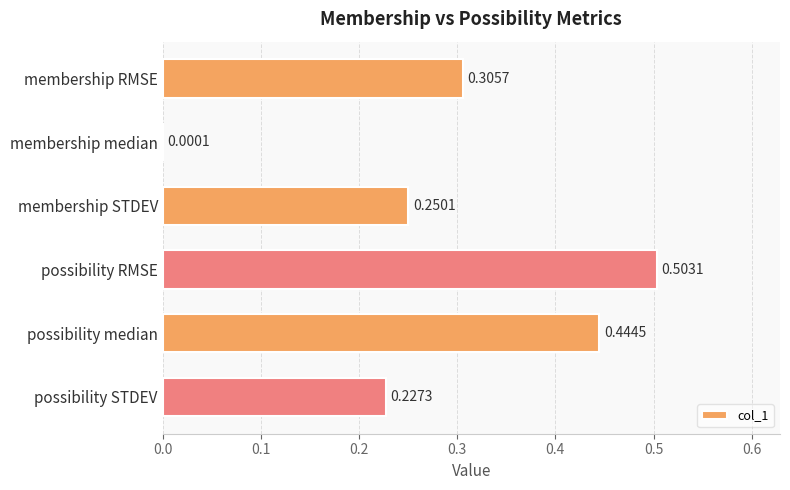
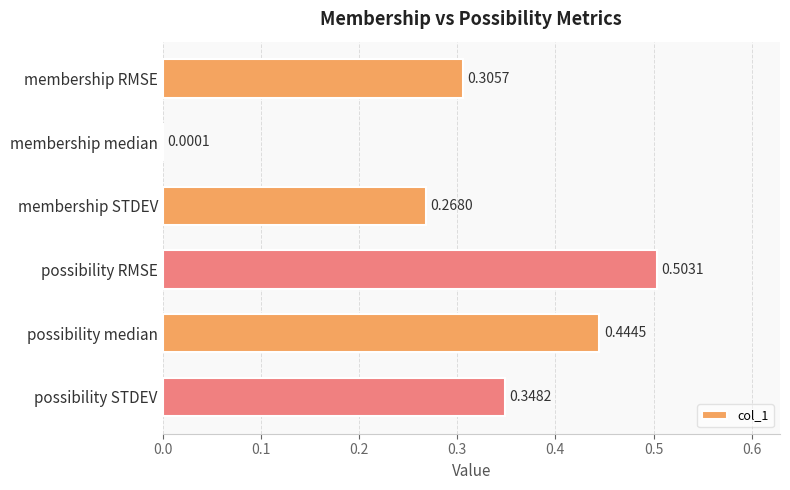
membership STDEV: 0.2501 -> 0.2680
possibility STDEV: 0.2273 -> 0.3482
